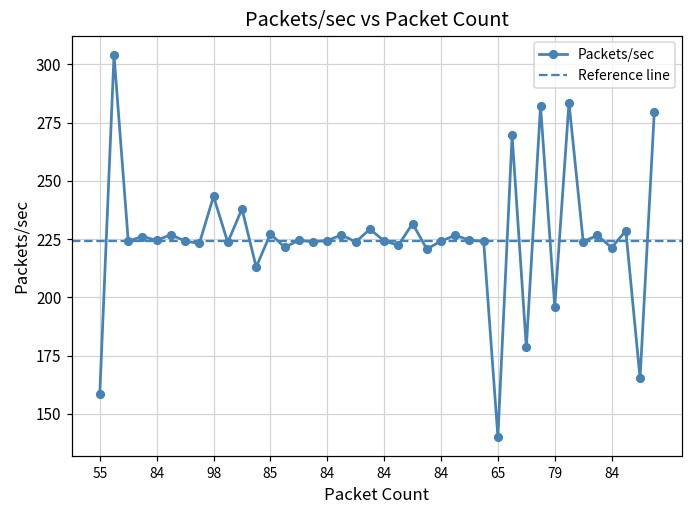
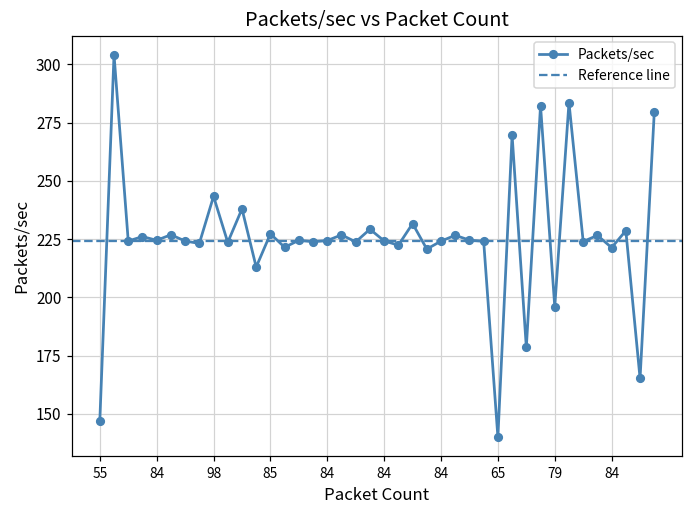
55: 159 -> 147
